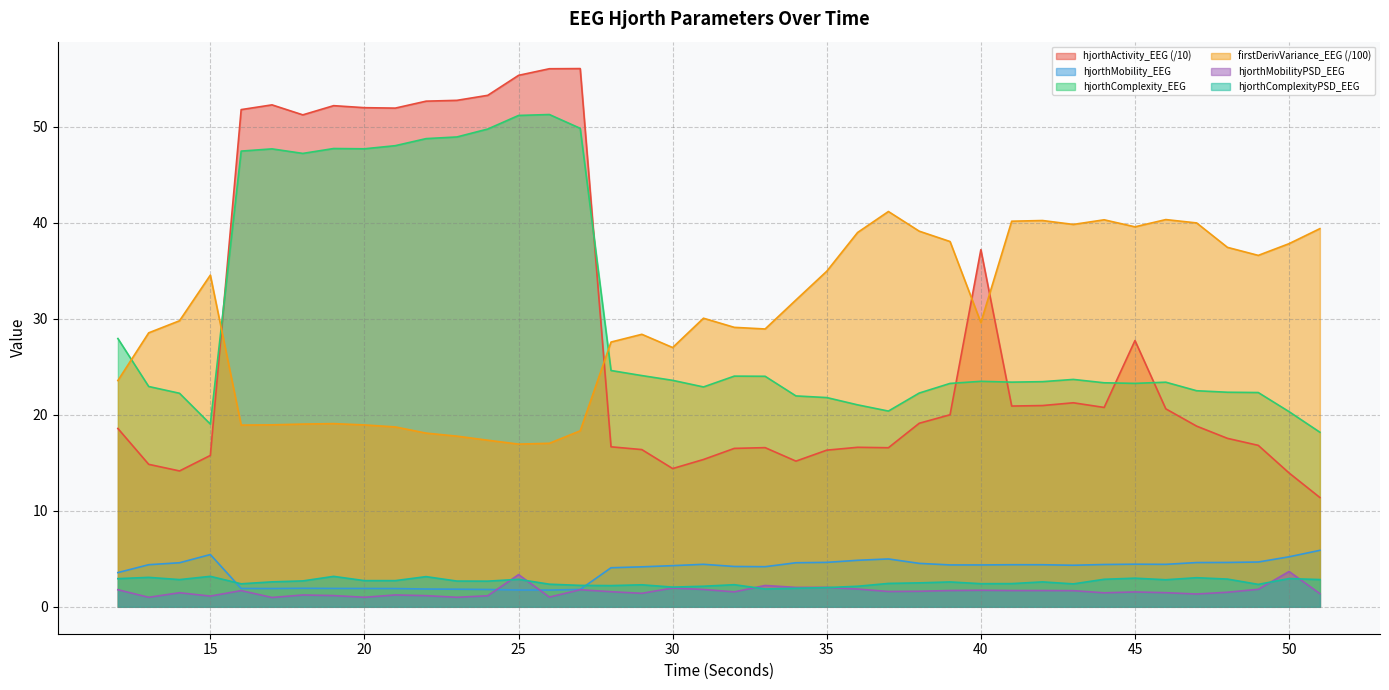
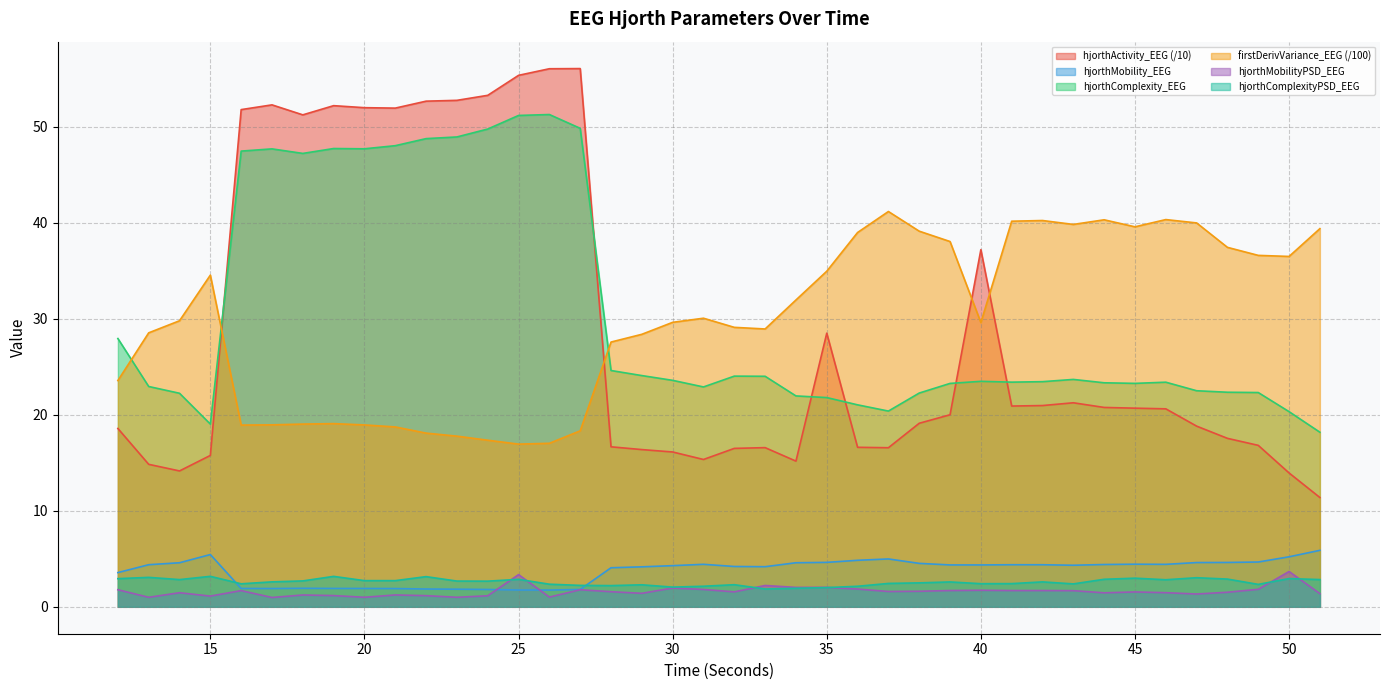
hjorthActivity_EEG (/10), 30: 14 -> 16
firstDerivVariance_EEG (/100), 30: 27 -> 30
hjorthActivity_EEG (/10), 35: 16 -> 28
hjorthActivity_EEG (/10), 45: 28 -> 21
firstDerivVariance_EEG (/100), 50: 38 -> 36
